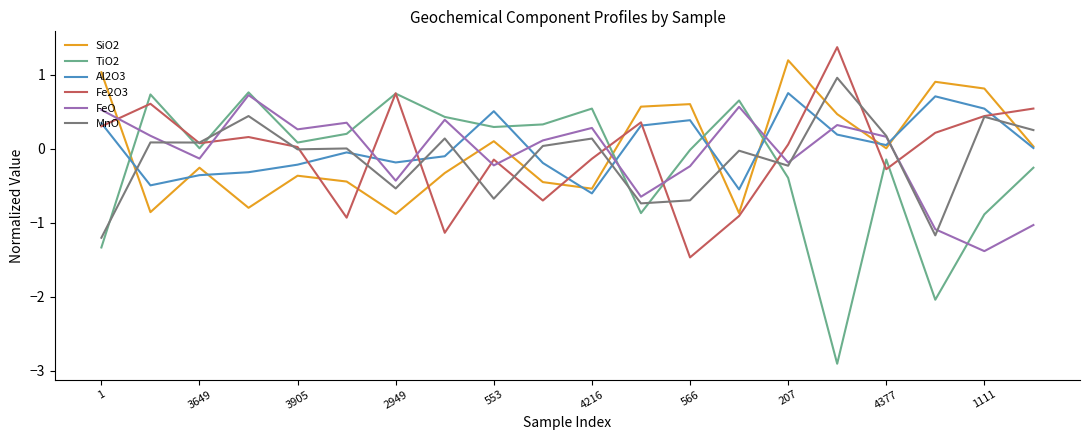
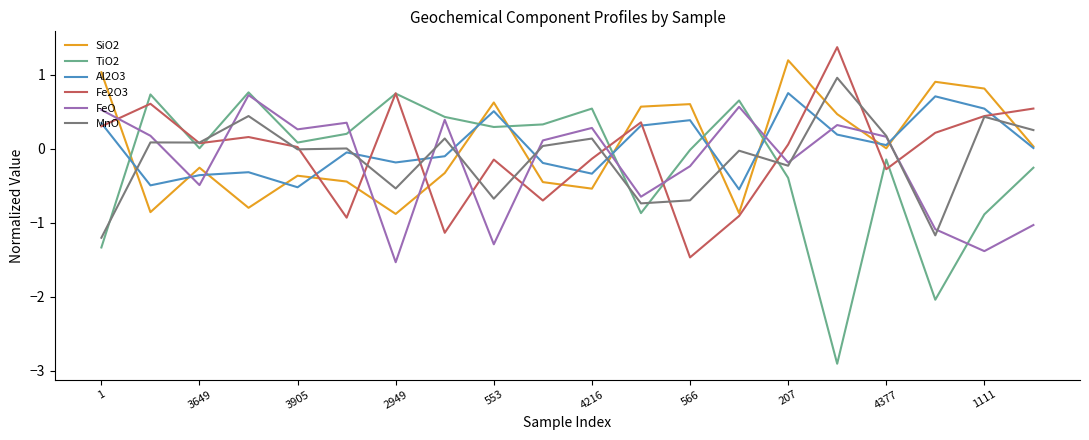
FeO, 3649: -0.1 -> -0.5
Al2O3, 3905: -0.2 -> -0.5
FeO, 2949: -0.4 -> -1.5
SiO2, 553: 0.1 -> 0.6
FeO, 553: -0.2 -> -1.3
Al2O3, 4216: -0.6 -> -0.3
